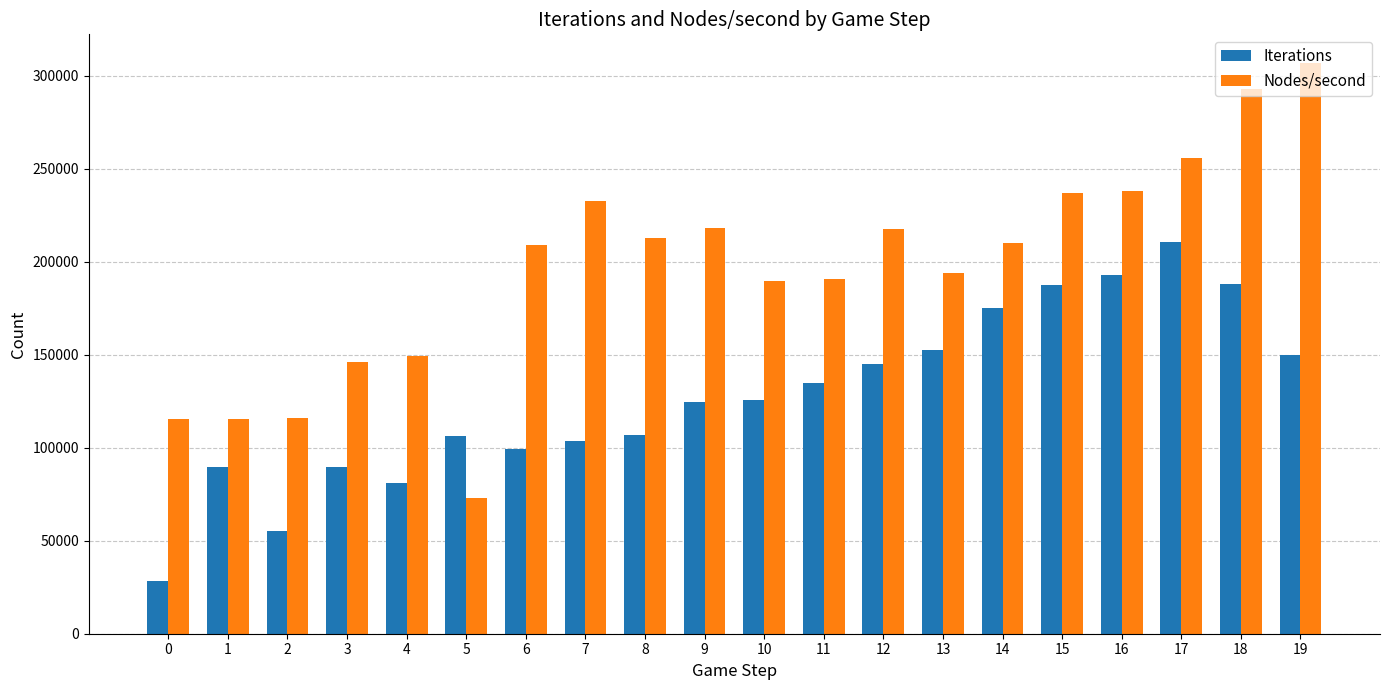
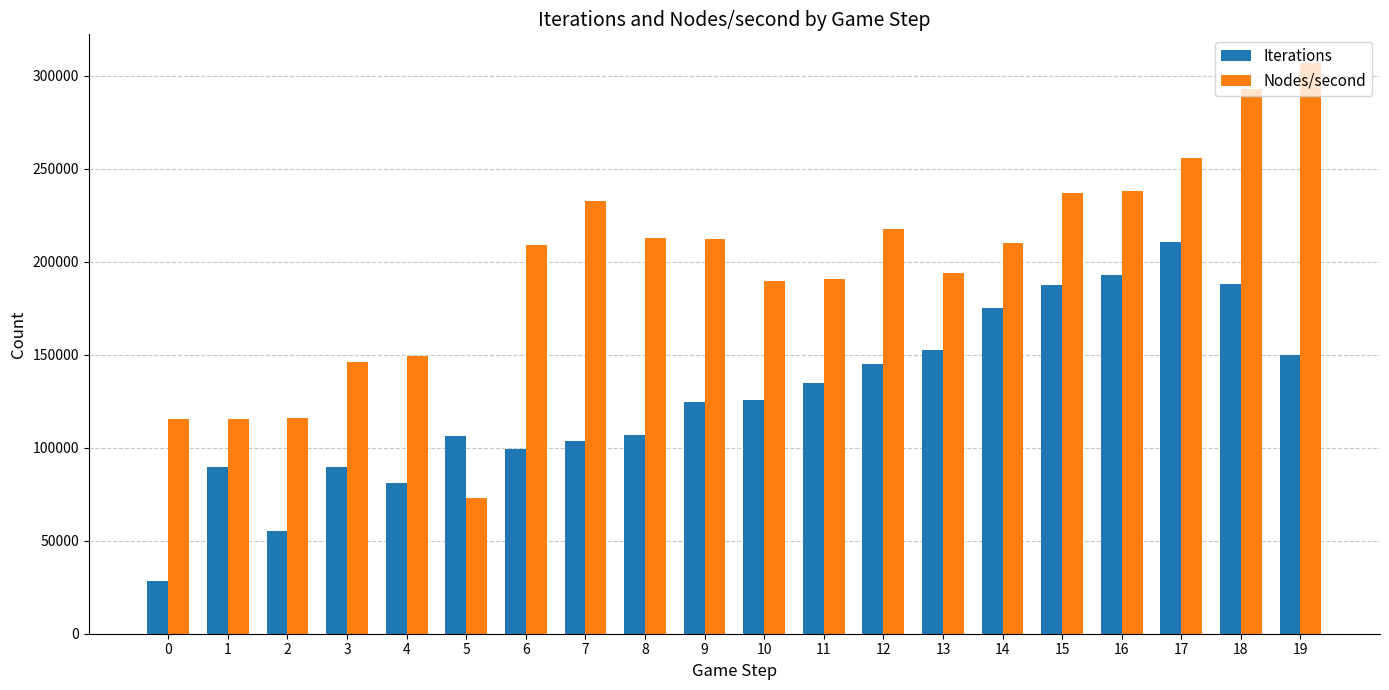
Nodes/second, 9: 218000 -> 212000
